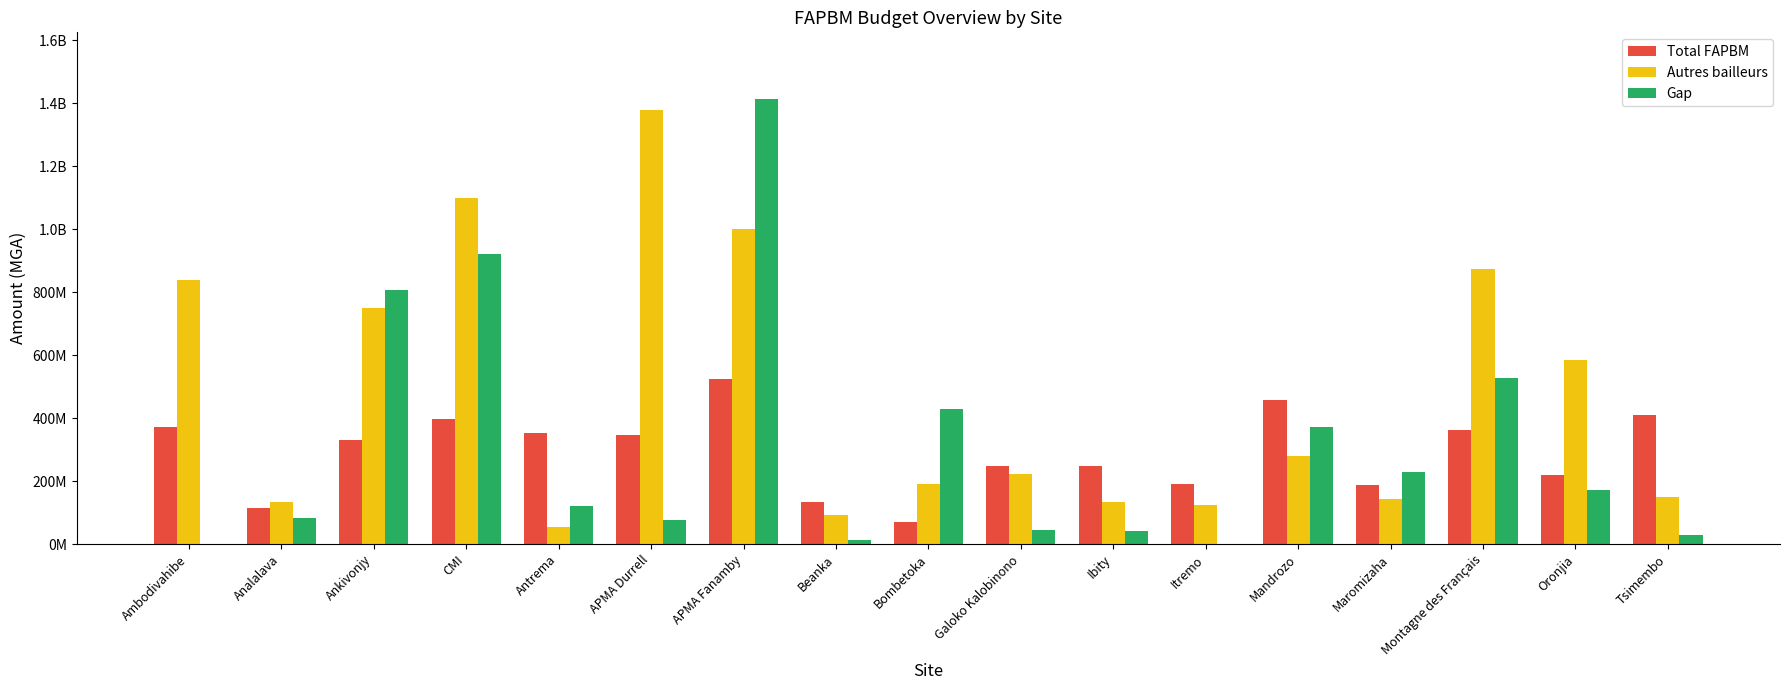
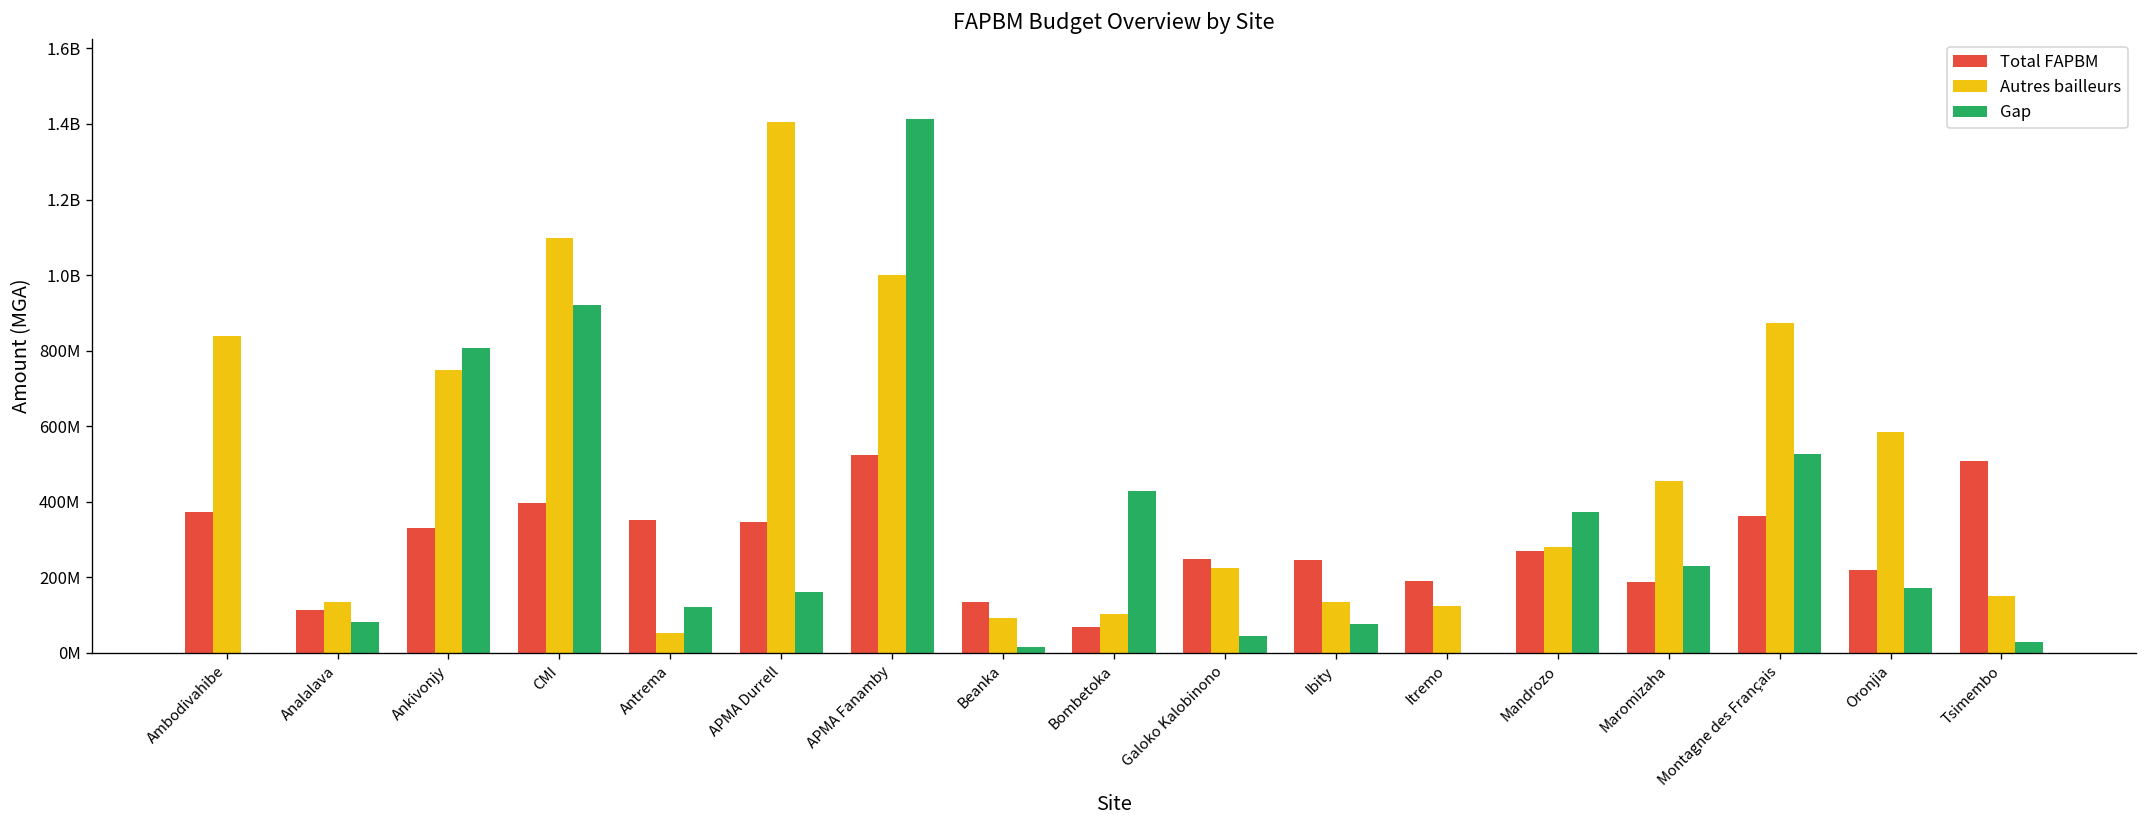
Autres bailleurs, APMA Durrell: 1380000000 -> 1400000000
Gap, APMA Durrell: 80000000 -> 160000000
Autres bailleurs, Bombetoka: 190000000 -> 100000000
Gap, Ibity: 40000000 -> 80000000
Total FAPBM, Mandrozo: 460000000 -> 270000000
Autres bailleurs, Maromizaha: 140000000 -> 460000000
Total FAPBM, Tsimembo: 410000000 -> 510000000
